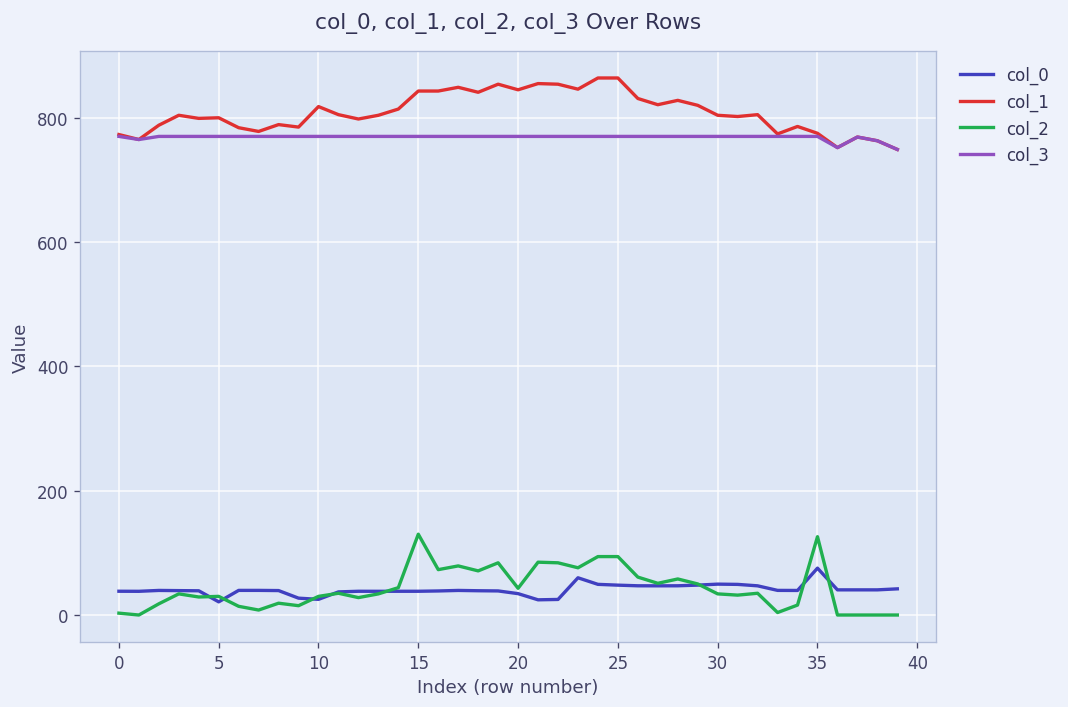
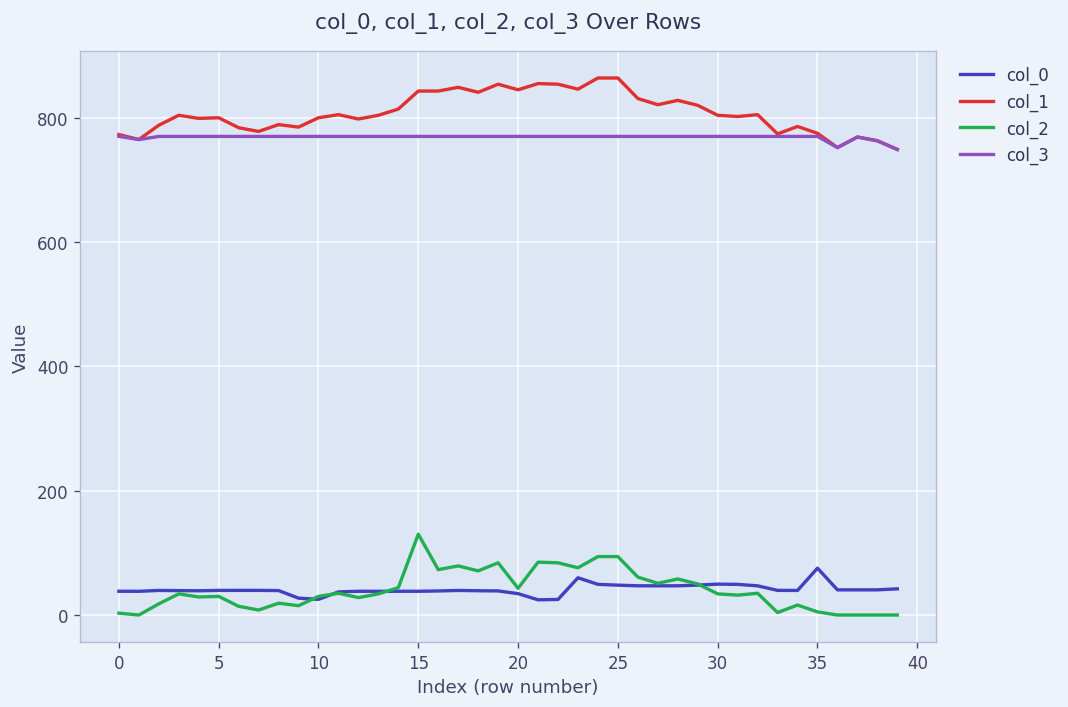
col_0, 5: 20 -> 40
col_1, 10: 820 -> 800
col_2, 35: 130 -> 10
